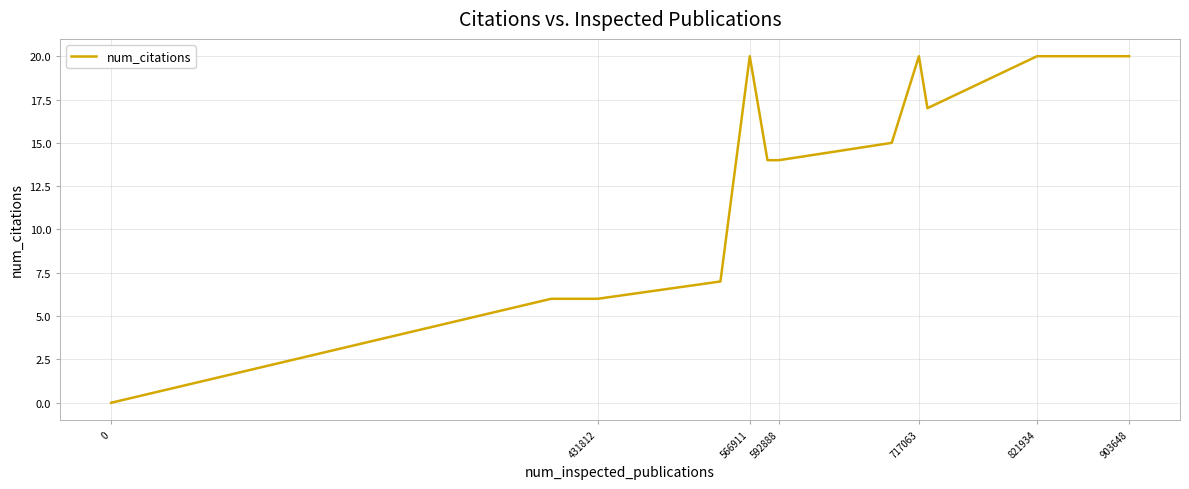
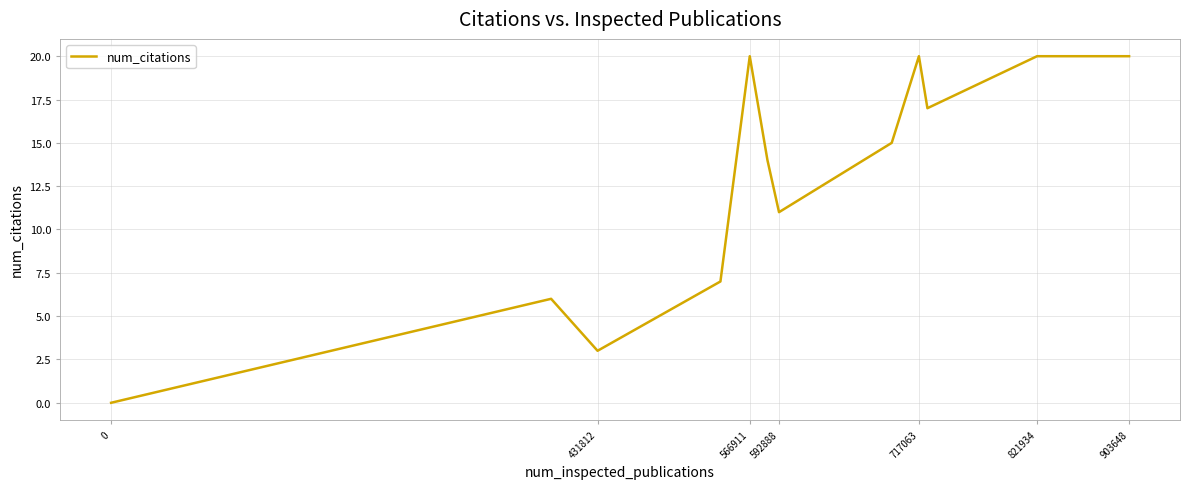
431812: 6 -> 3
592888: 14 -> 11
